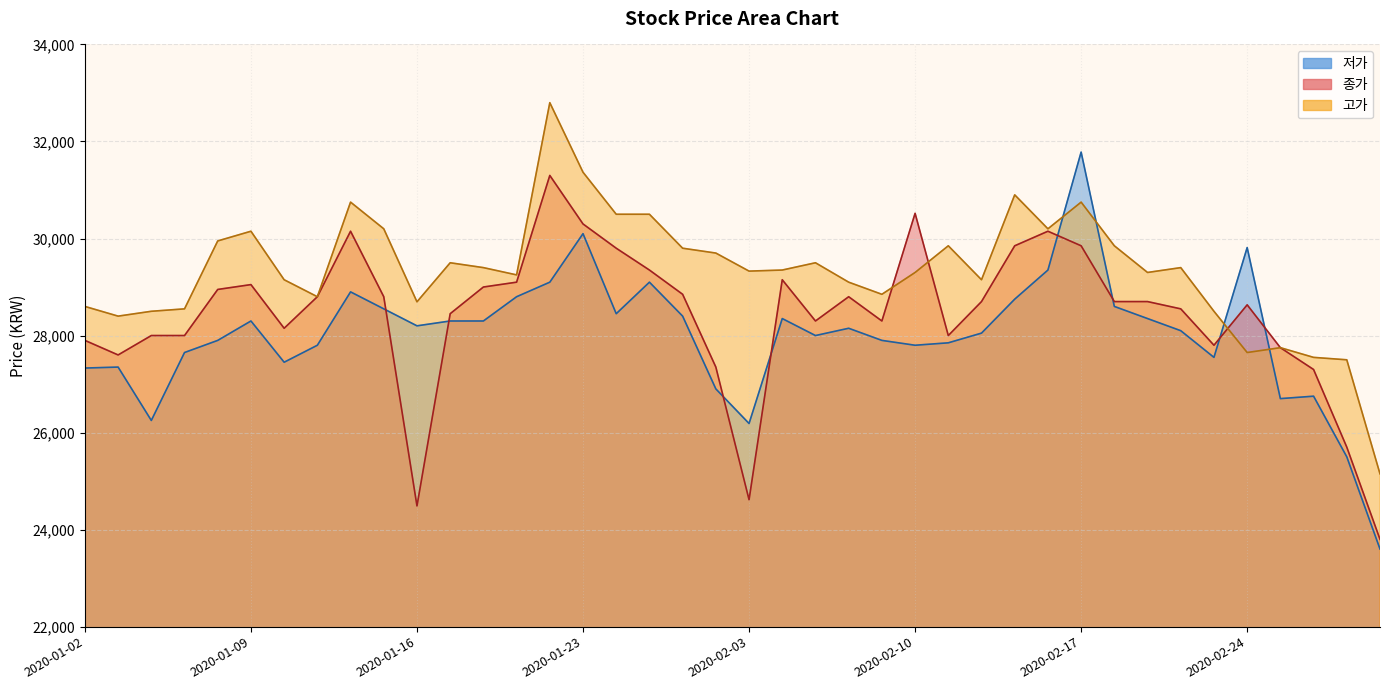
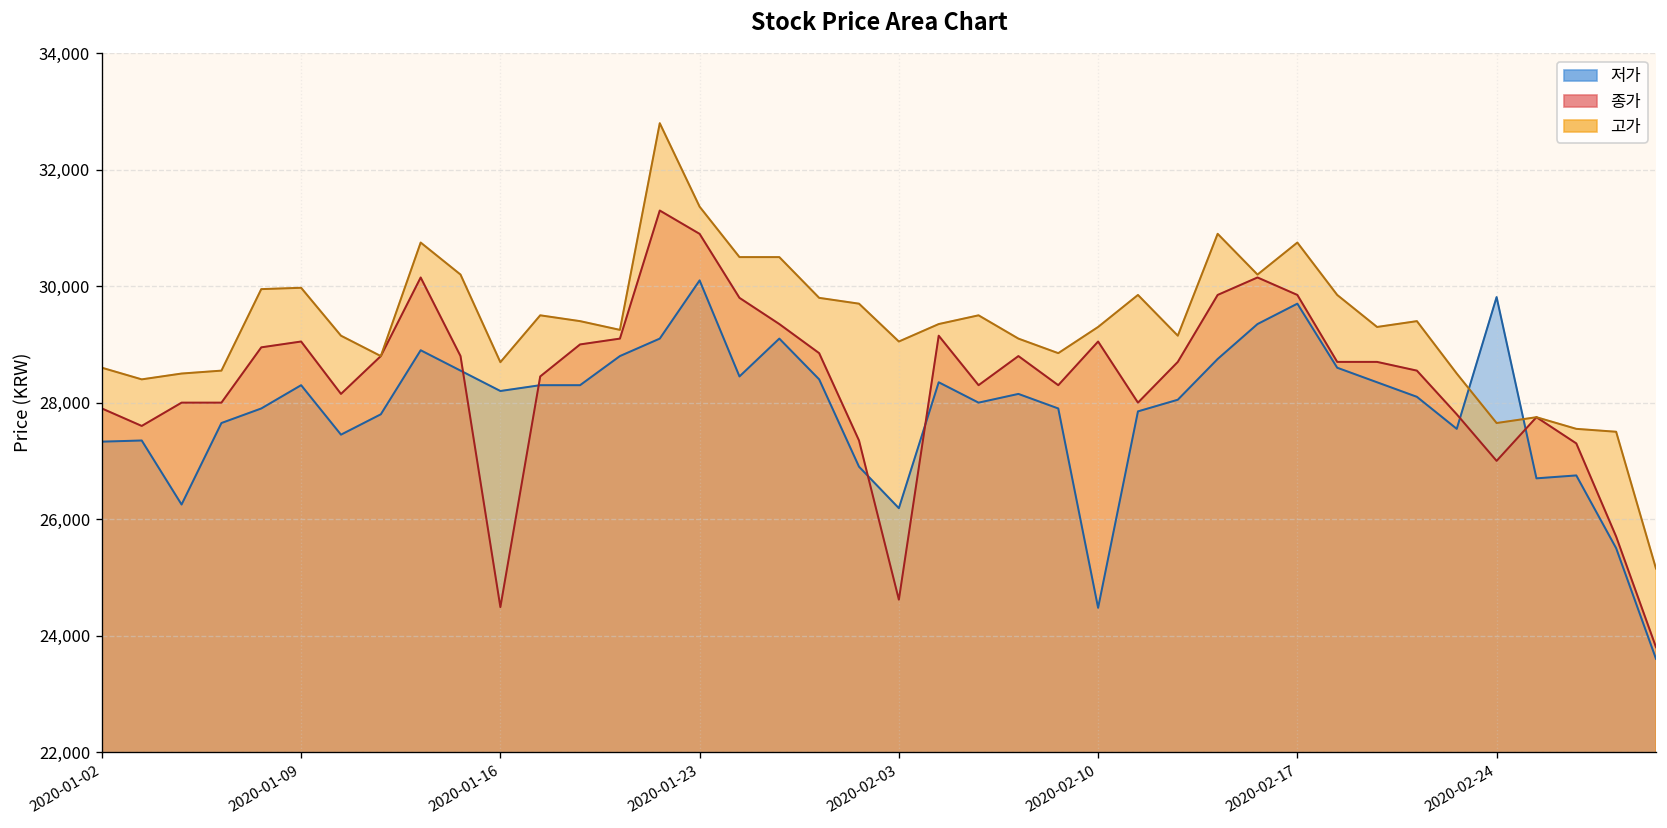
고가, 2020-01-09: 30,200 -> 30,000
종가, 2020-01-23: 30,300 -> 30,900
고가, 2020-02-03: 29,300 -> 29,100
저가, 2020-02-10: 27,800 -> 24,500
종가, 2020-02-10: 30,500 -> 29,100
저가, 2020-02-17: 31,800 -> 29,700
종가, 2020-02-24: 28,600 -> 27,000
